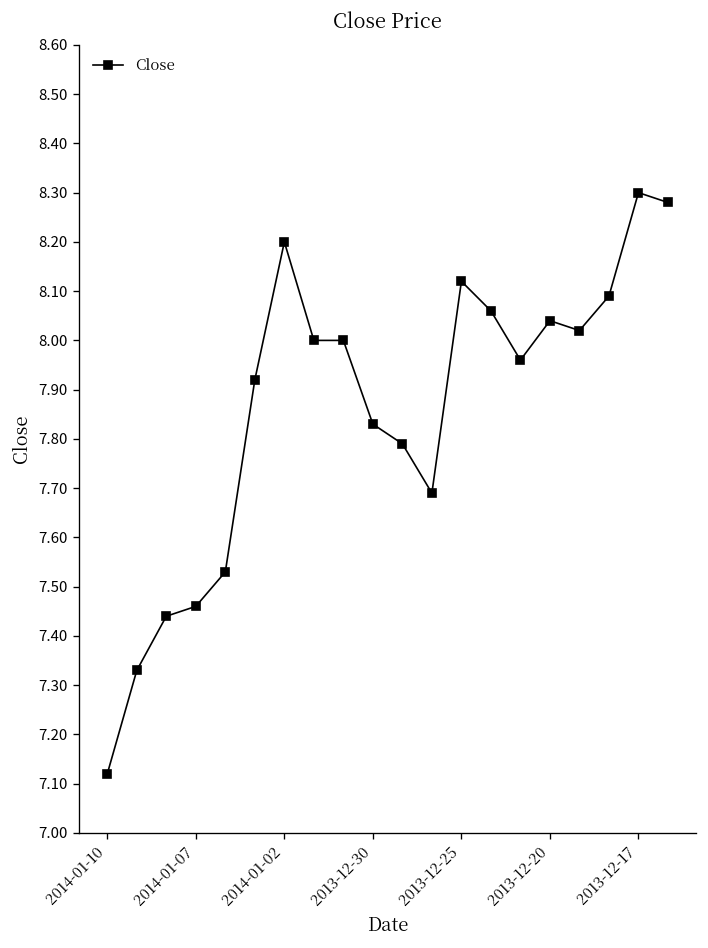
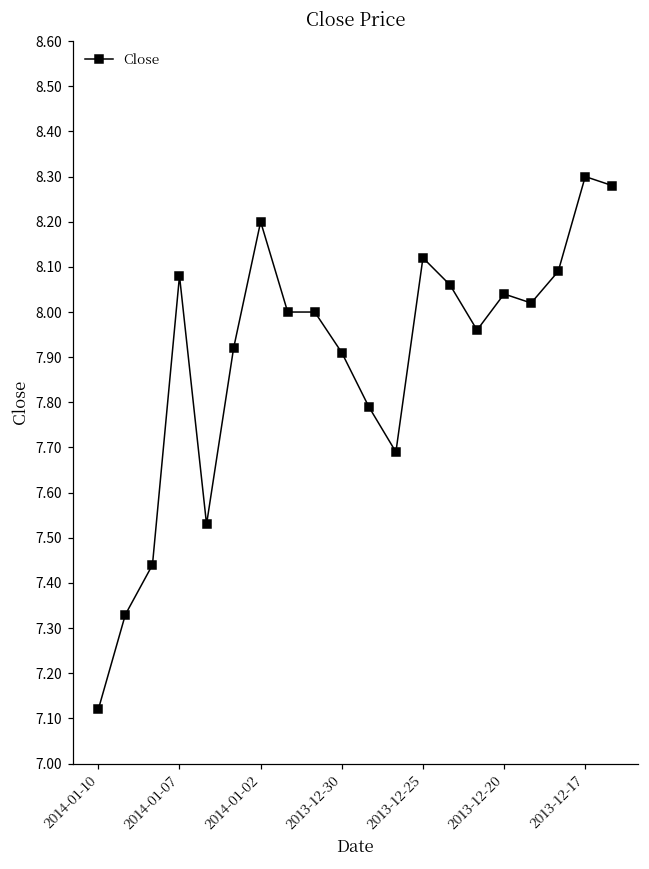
2014-01-07: 7.46 -> 8.08
2013-12-30: 7.83 -> 7.91
